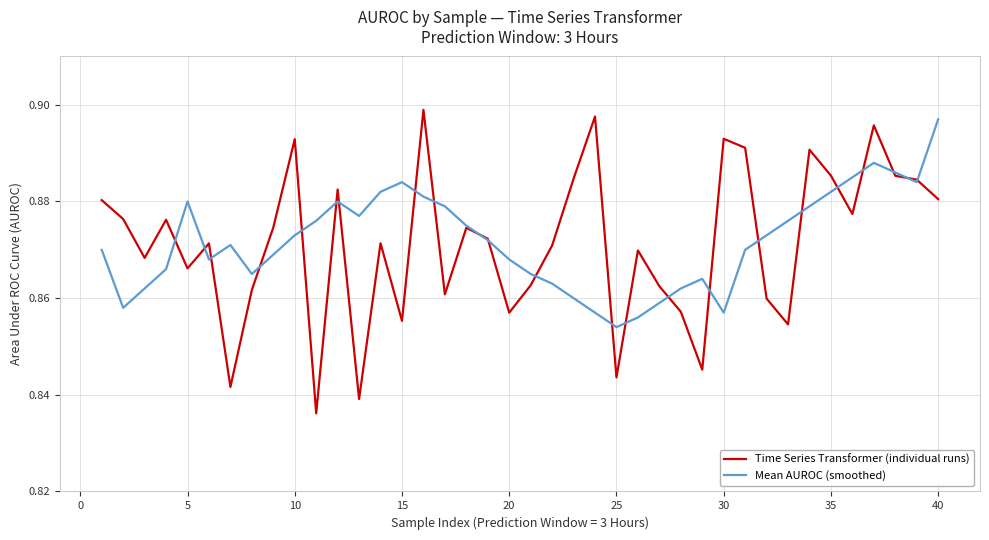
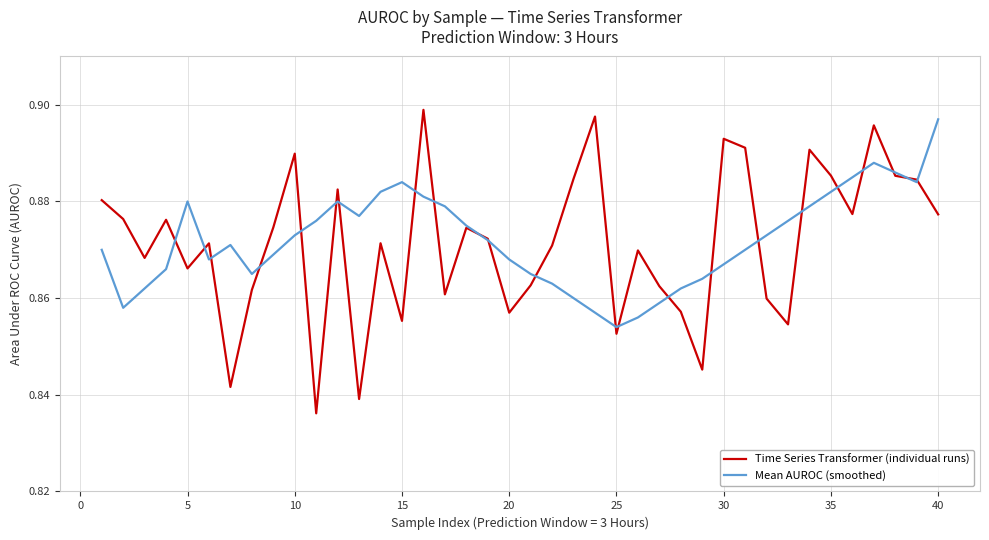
Time Series Transformer (individual runs), 10: 0.893 -> 0.890
Time Series Transformer (individual runs), 25: 0.844 -> 0.853
Mean AUROC (smoothed), 30: 0.857 -> 0.867
Time Series Transformer (individual runs), 40: 0.880 -> 0.877
